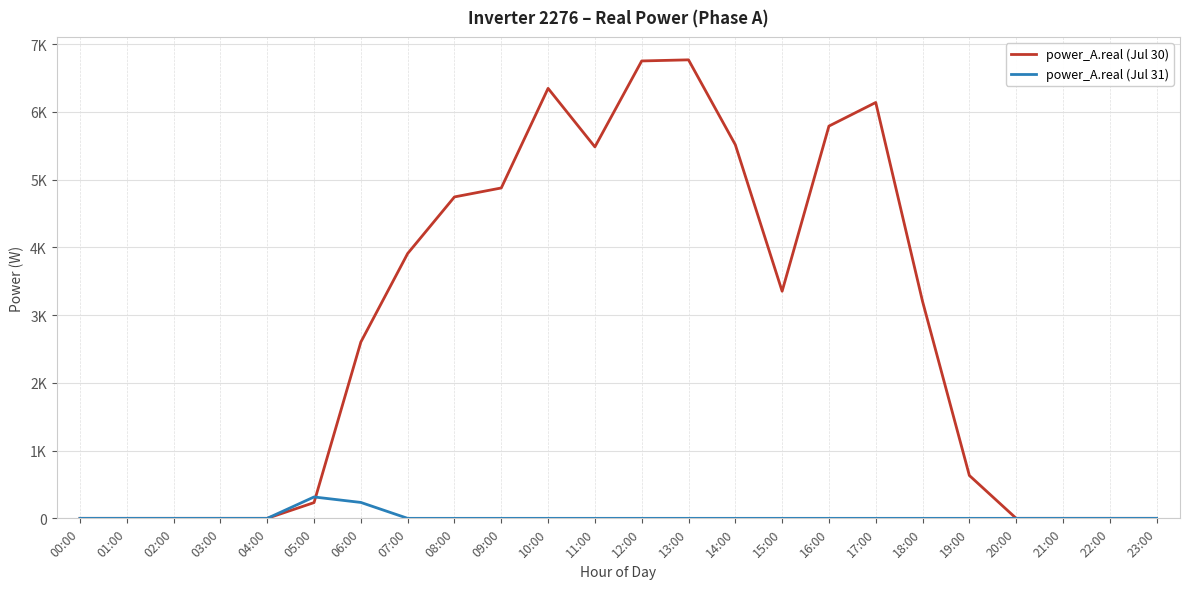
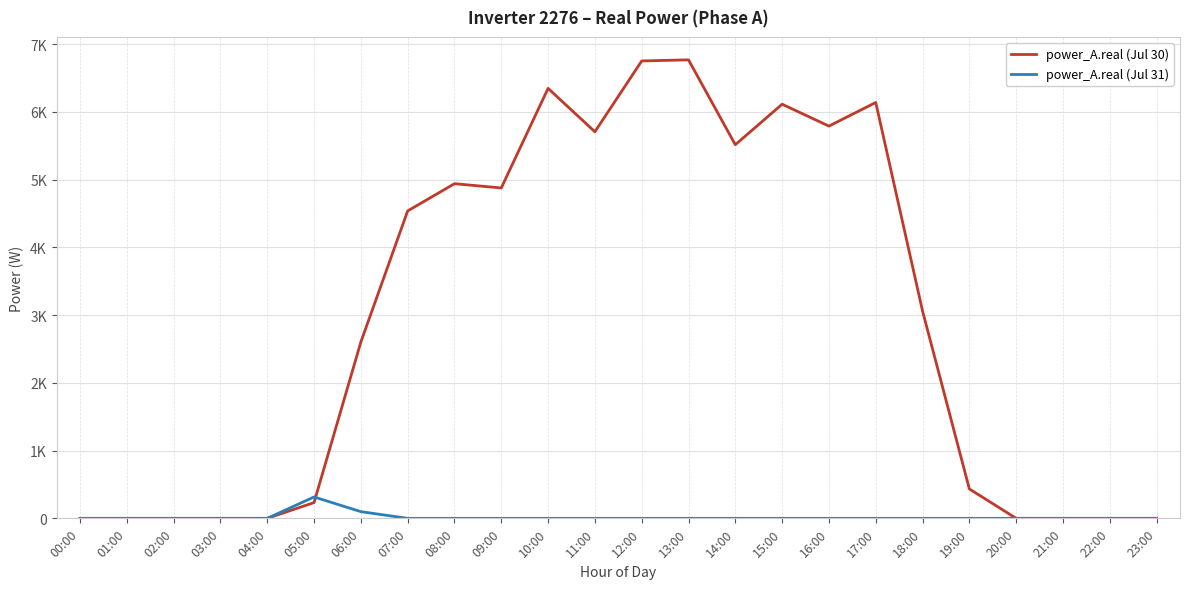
power_A.real (Jul 31), 06:00: 200 -> 100
power_A.real (Jul 30), 07:00: 3900 -> 4500
power_A.real (Jul 30), 08:00: 4700 -> 4900
power_A.real (Jul 30), 11:00: 5500 -> 5700
power_A.real (Jul 30), 15:00: 3400 -> 6100
power_A.real (Jul 30), 18:00: 3200 -> 3100
power_A.real (Jul 30), 19:00: 600 -> 400
